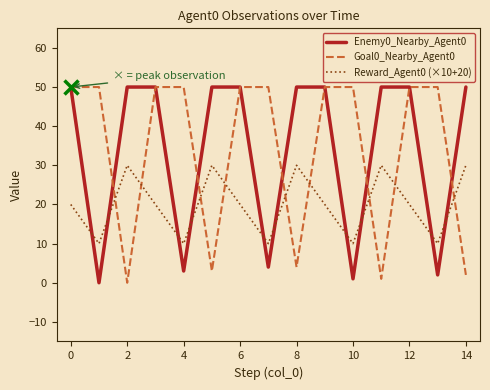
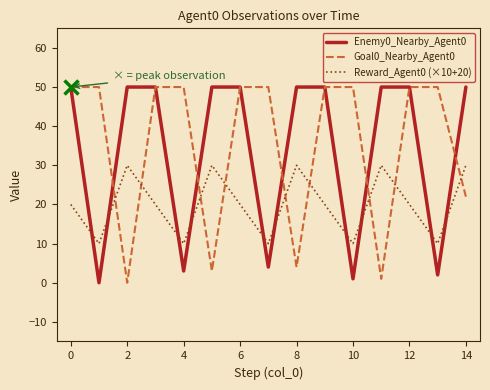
Goal0_Nearby_Agent0, 14: 2 -> 22
